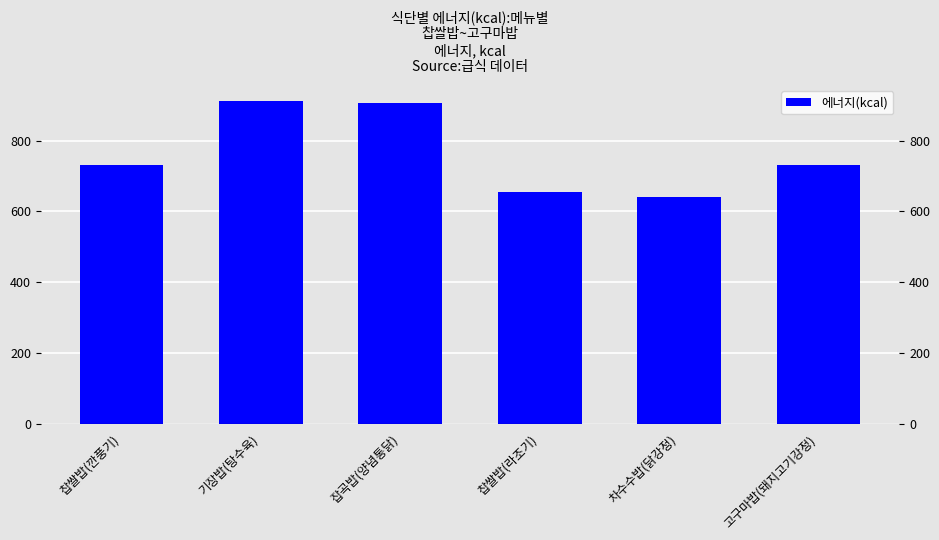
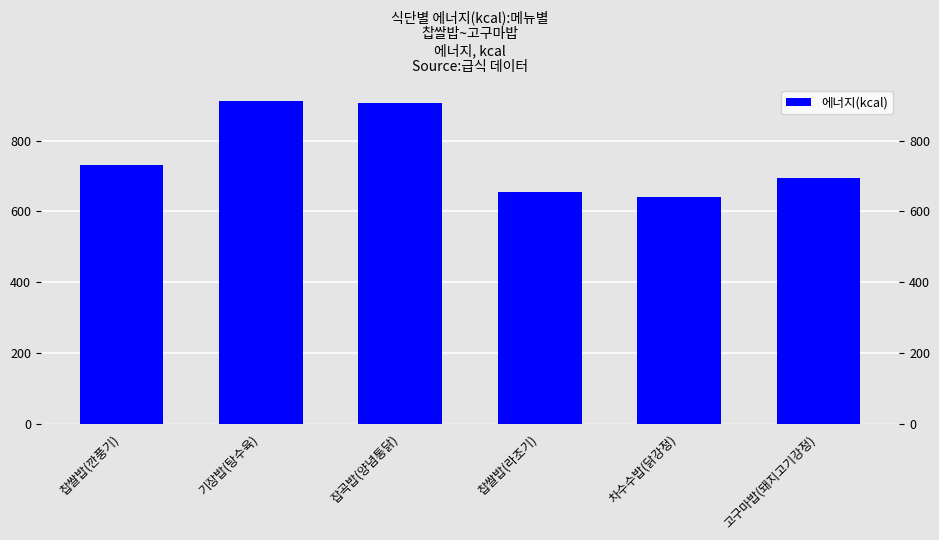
고구마밥(돼지고기강정): 730 -> 700
